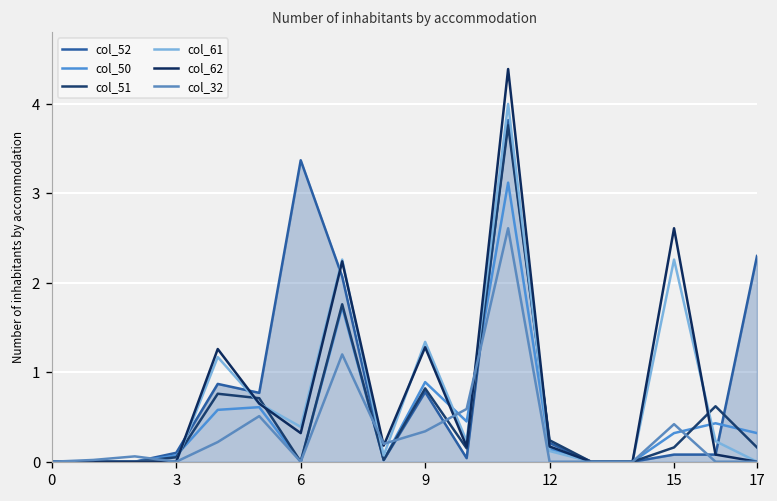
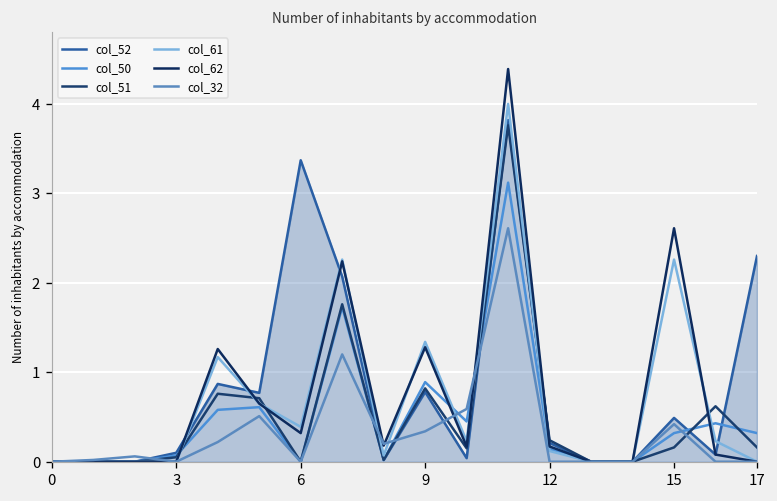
col_52, 15: 0.1 -> 0.5
